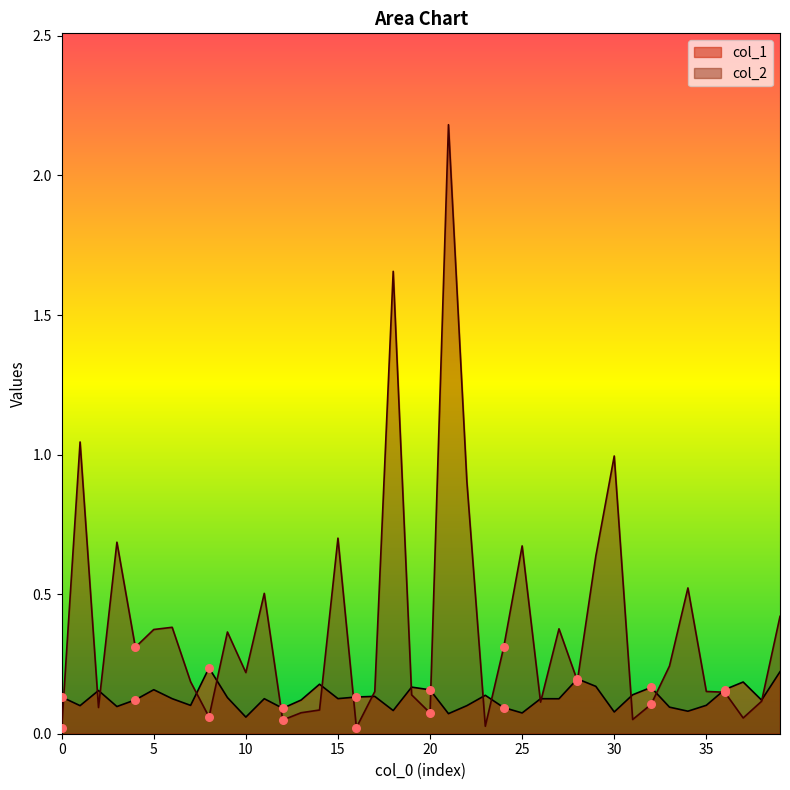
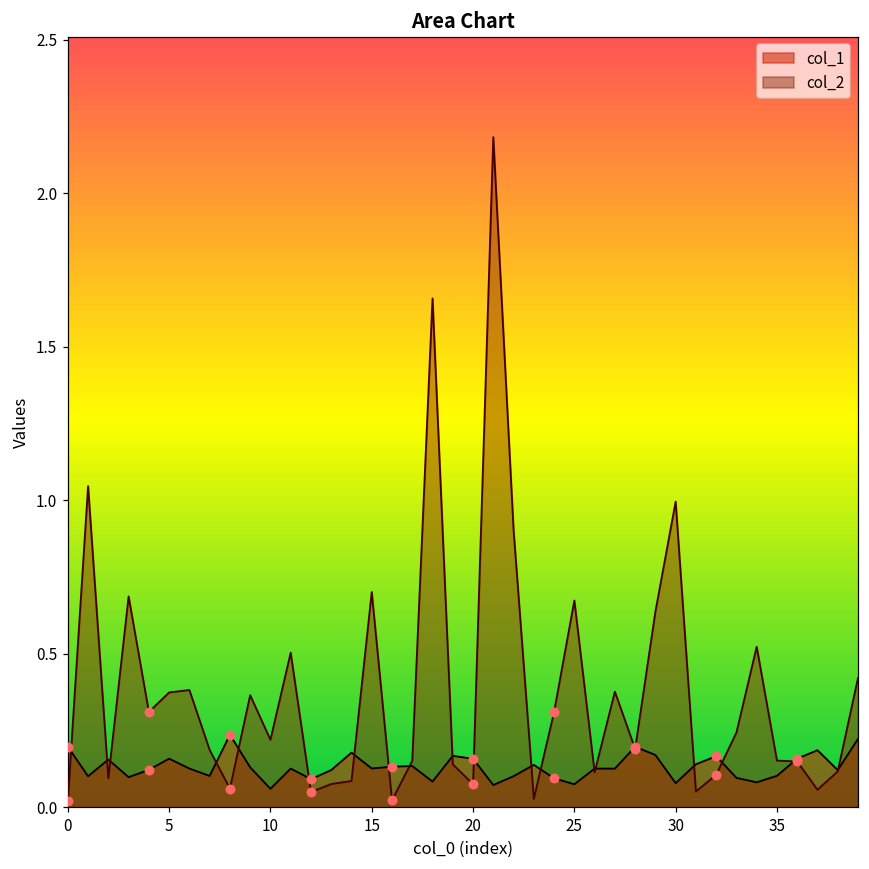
col_1, 0: 0.13 -> 0.20
